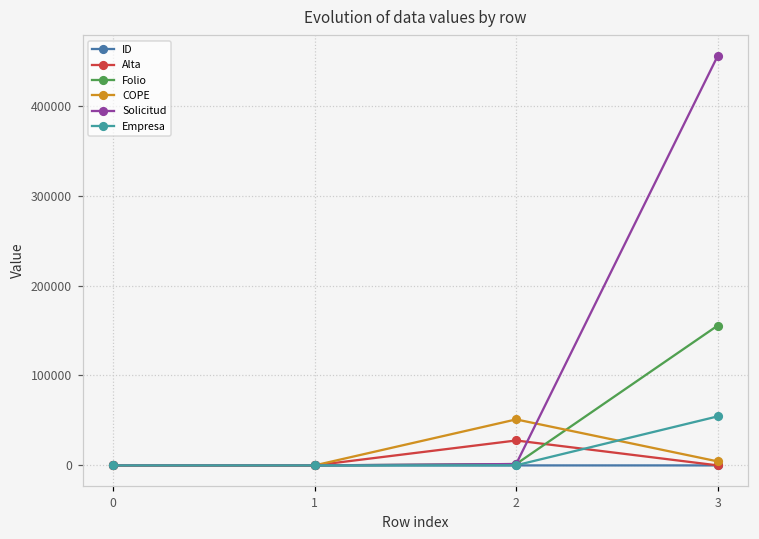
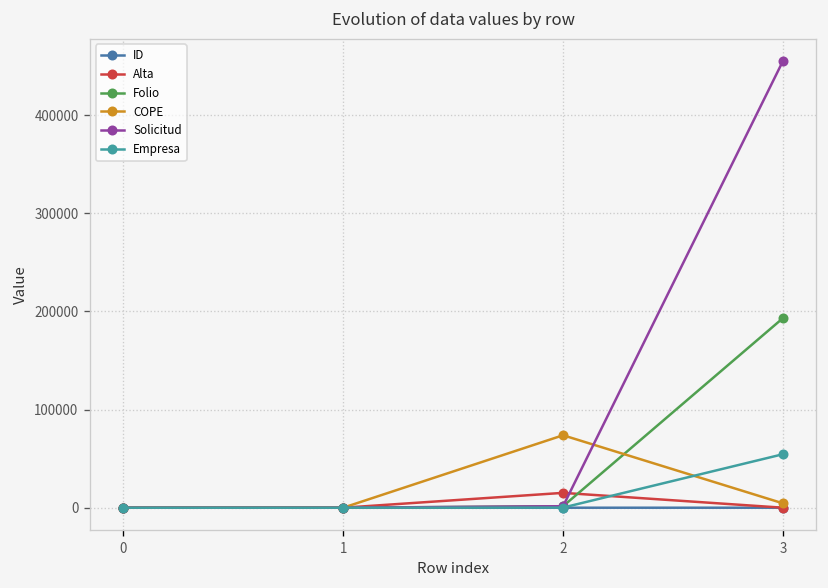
Alta, 2: 30000 -> 20000
COPE, 2: 50000 -> 70000
Folio, 3: 160000 -> 190000
